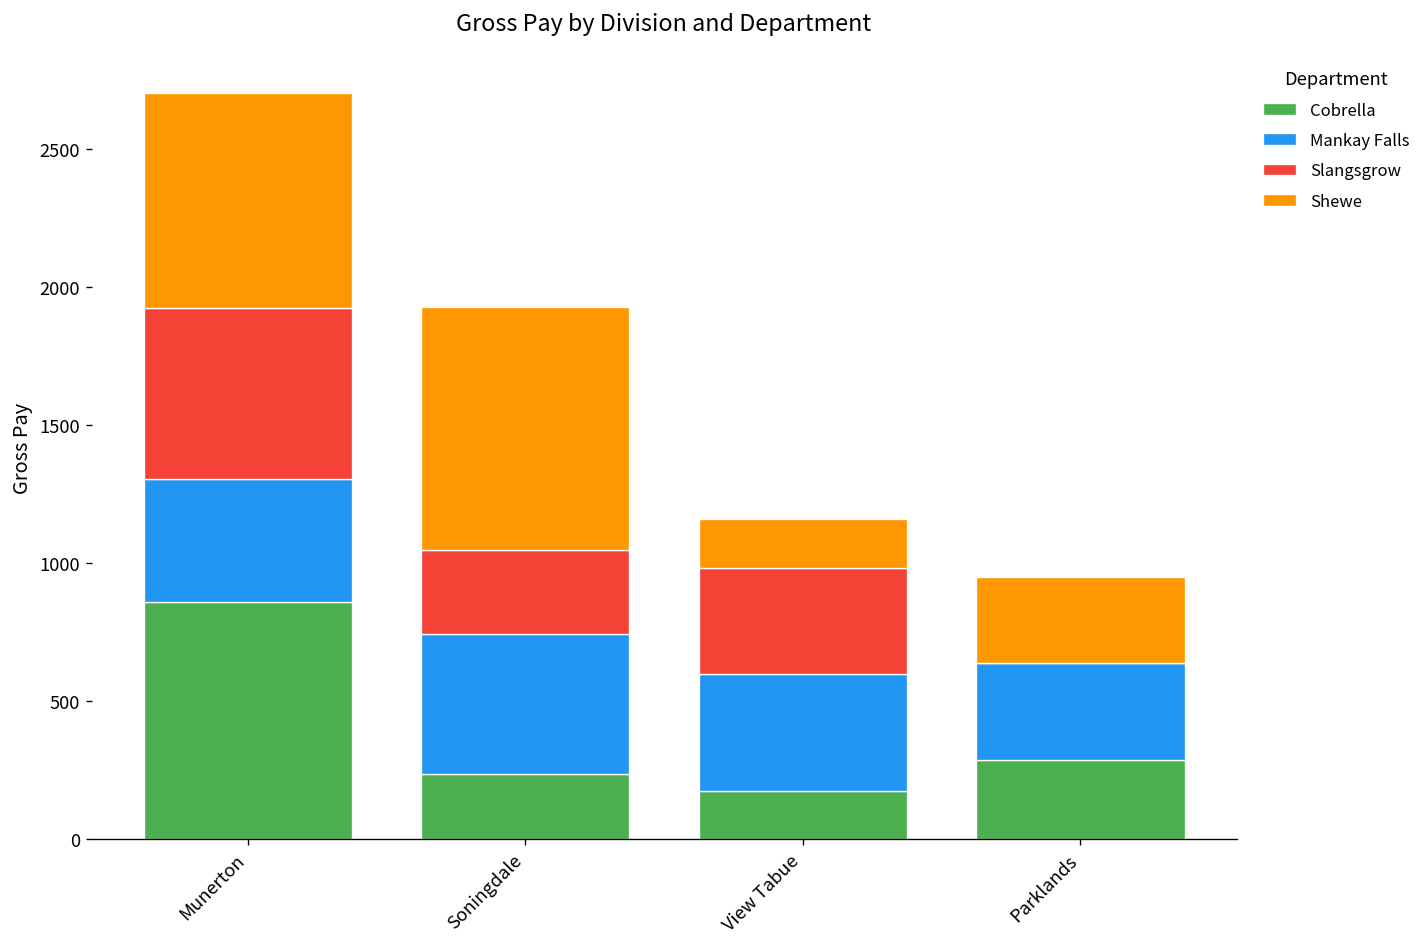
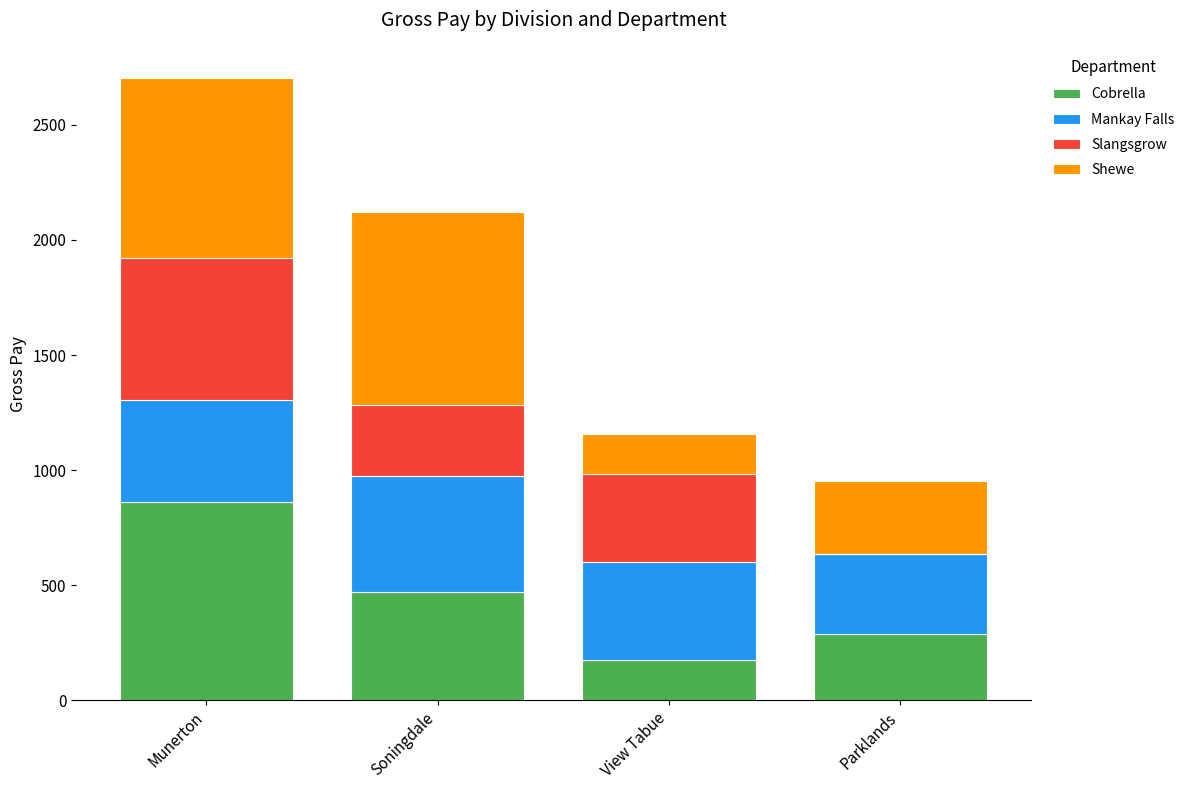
Cobrella, Soningdale: 240 -> 470
Shewe, Soningdale: 880 -> 840
